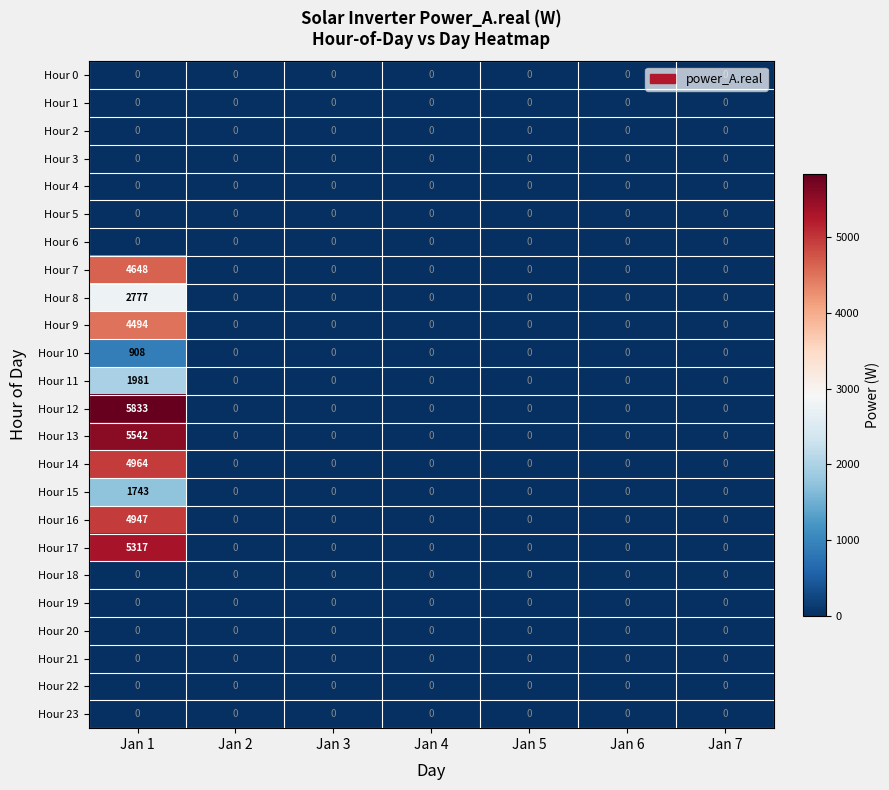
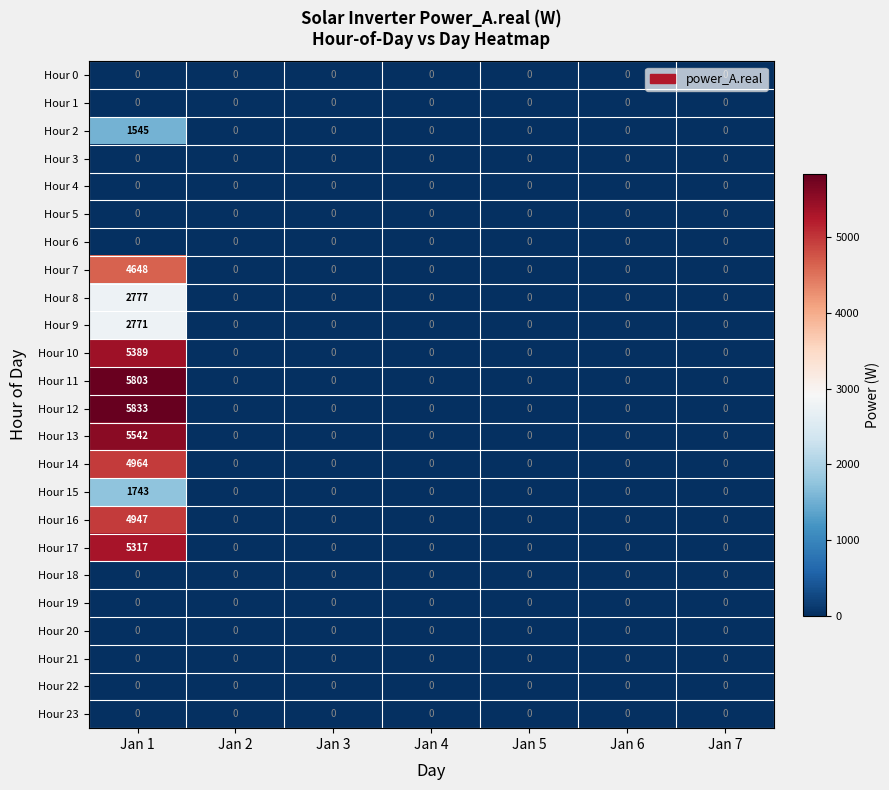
Hour 2, Jan 1: 0 -> 1545
Hour 9, Jan 1: 4494 -> 2771
Hour 10, Jan 1: 908 -> 5389
Hour 11, Jan 1: 1981 -> 5803
